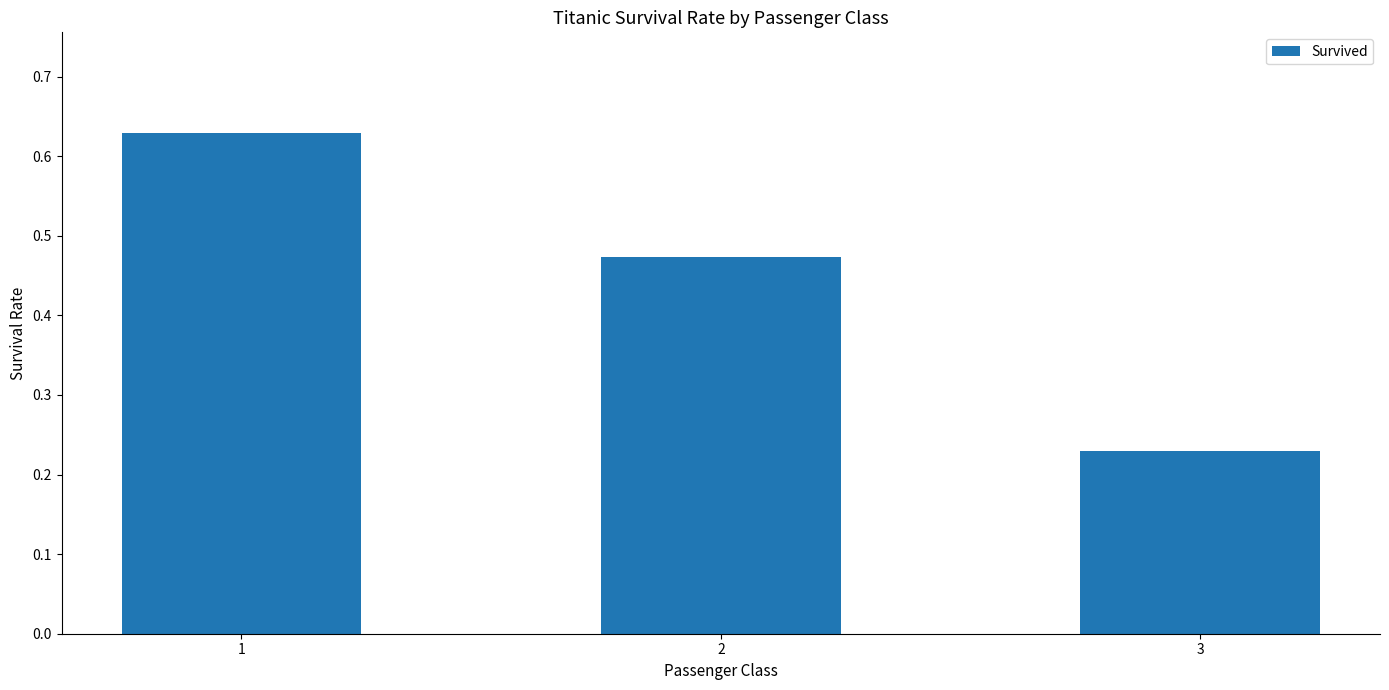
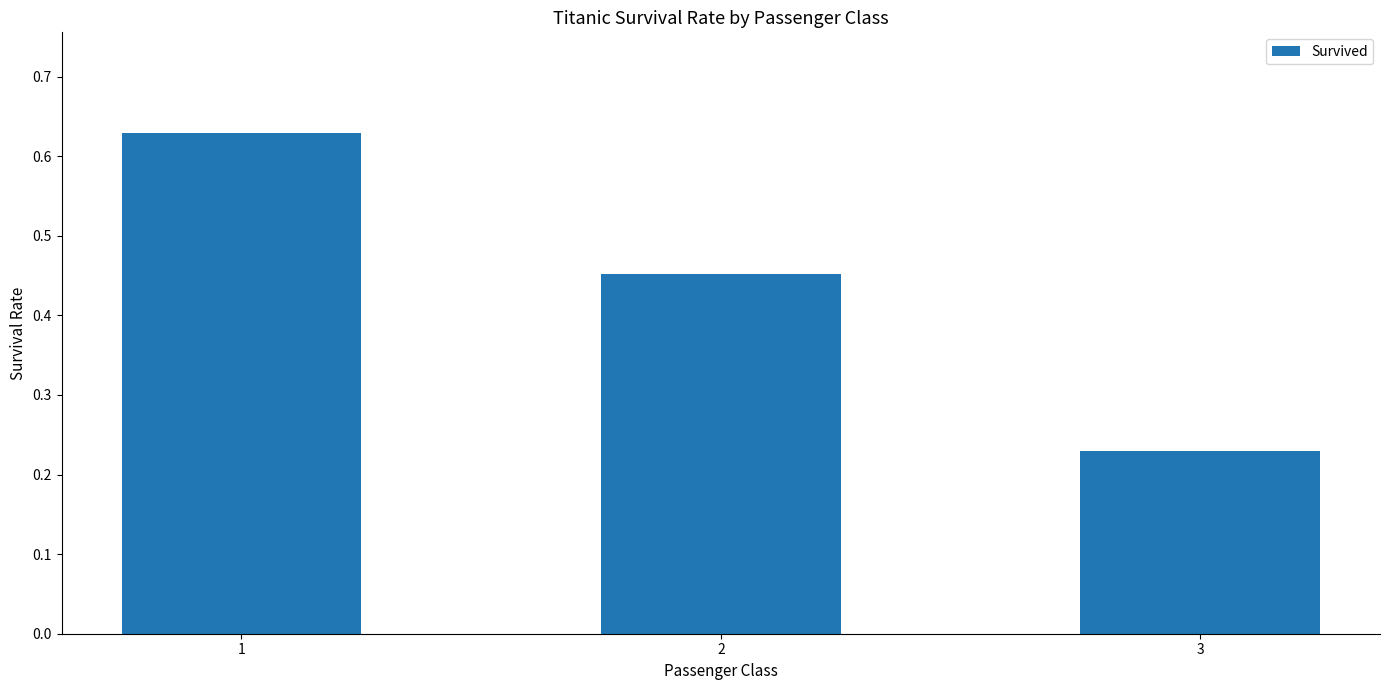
2: 0.47 -> 0.45
